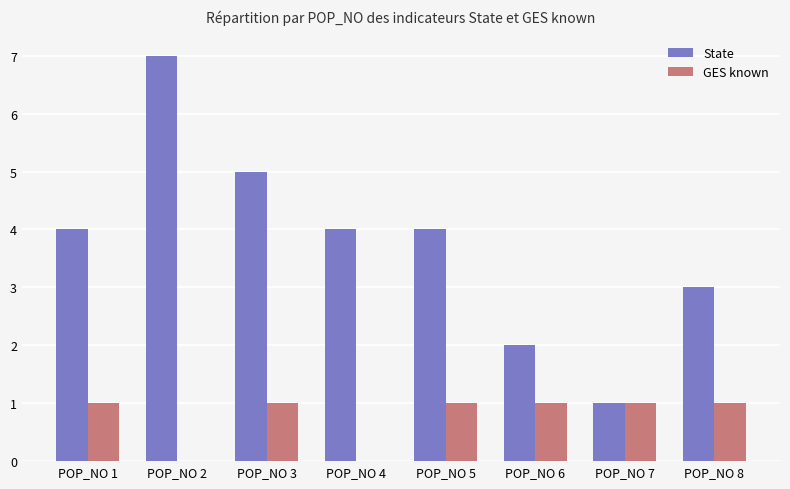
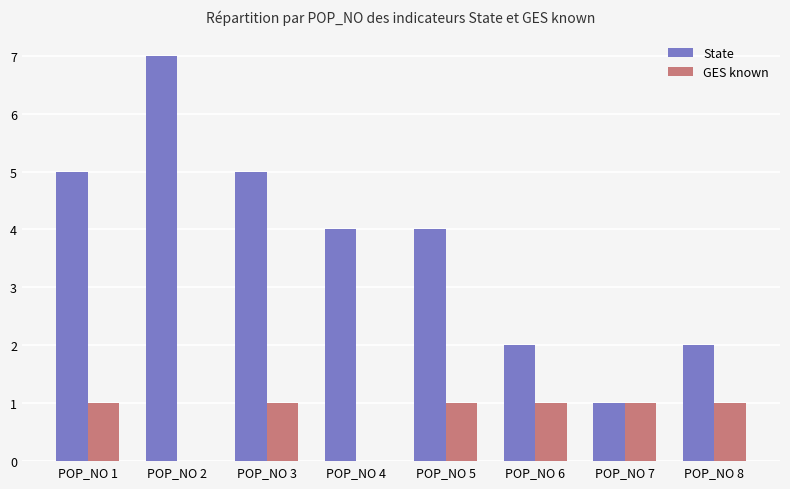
State, POP_NO 1: 4 -> 5
State, POP_NO 8: 3 -> 2
